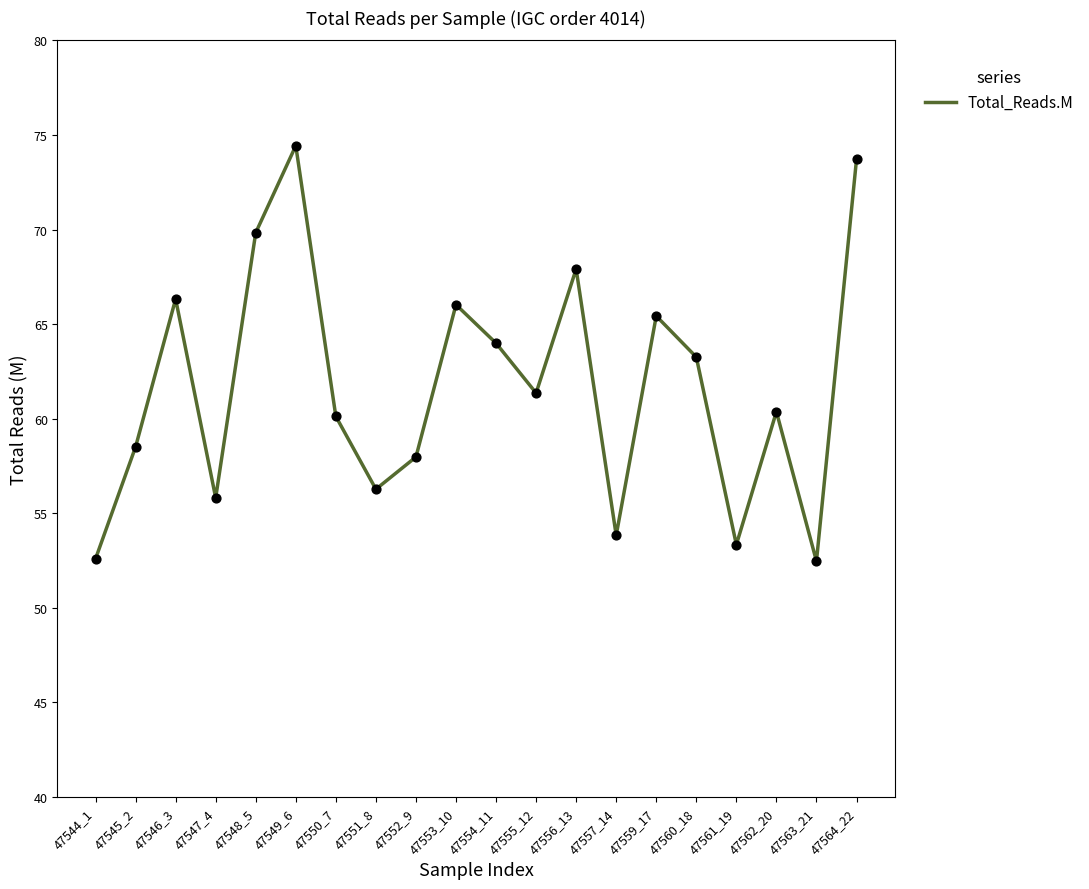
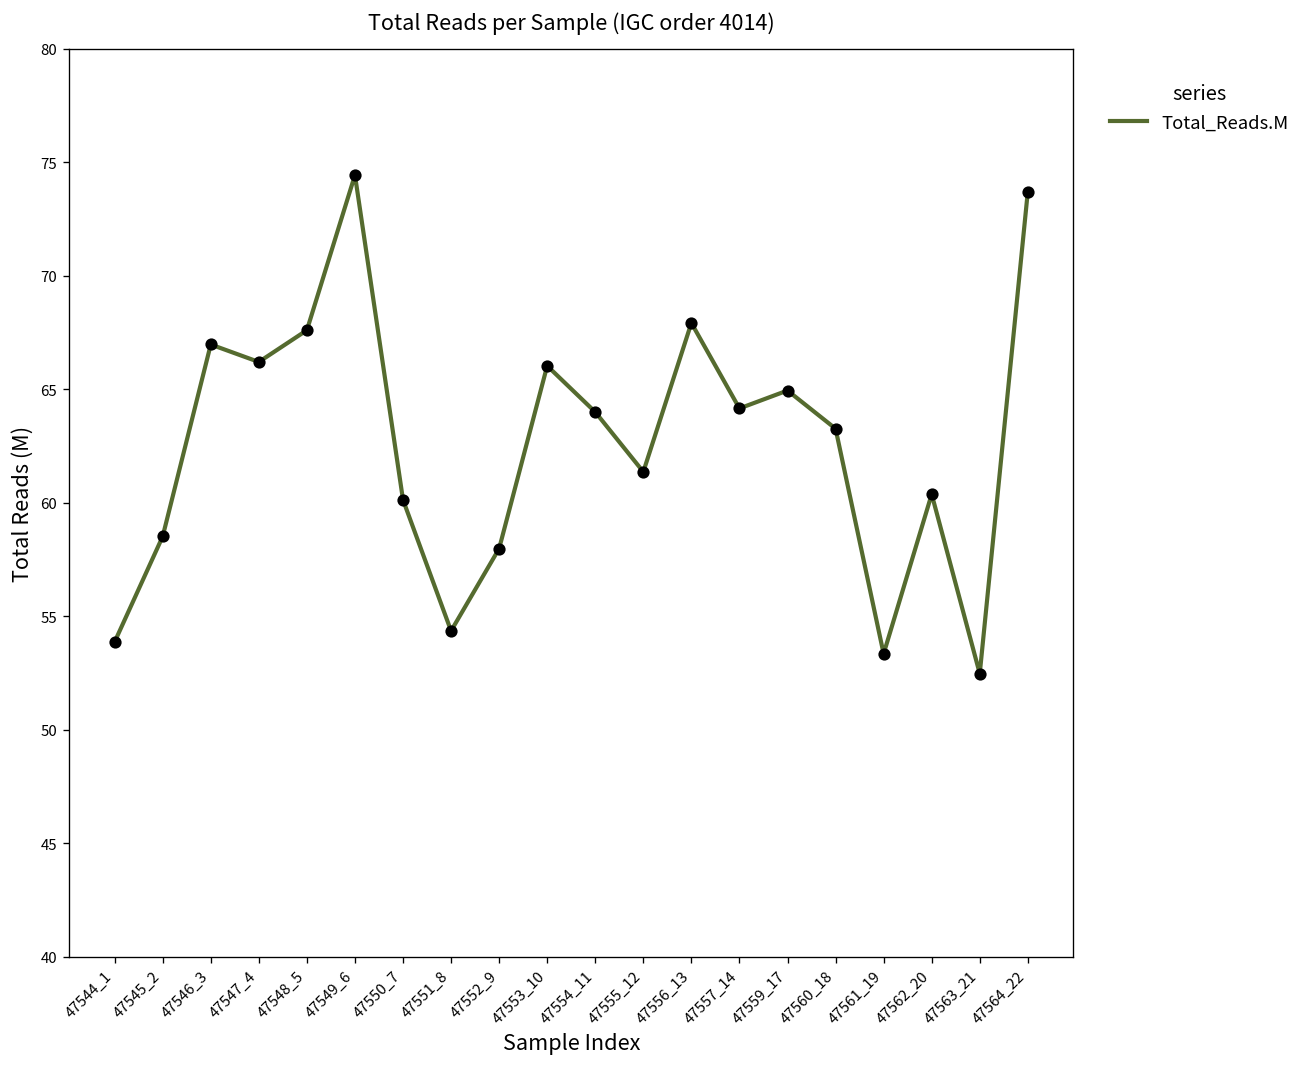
47544_1: 52.6 -> 53.9
47546_3: 66.3 -> 67.0
47547_4: 55.8 -> 66.2
47548_5: 69.8 -> 67.6
47551_8: 56.3 -> 54.3
47557_14: 53.8 -> 64.1
47559_17: 65.4 -> 64.9
